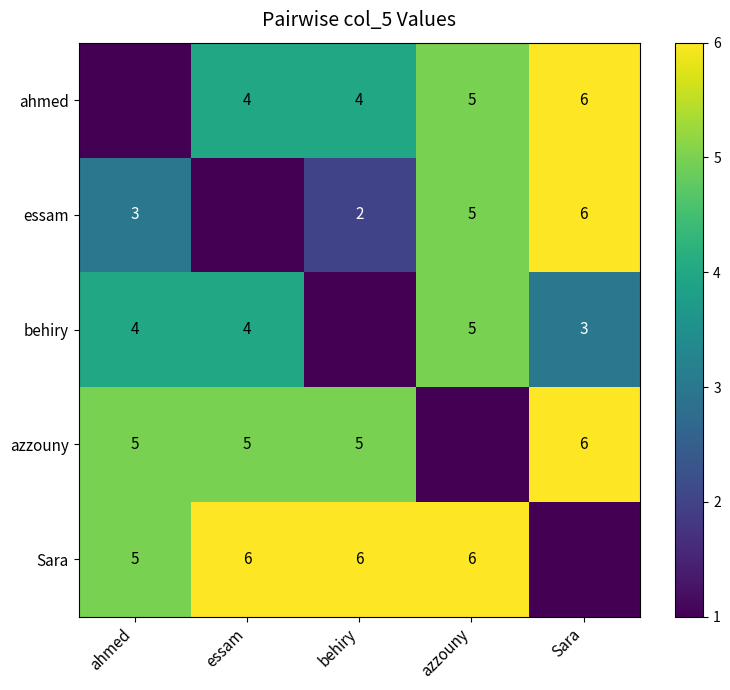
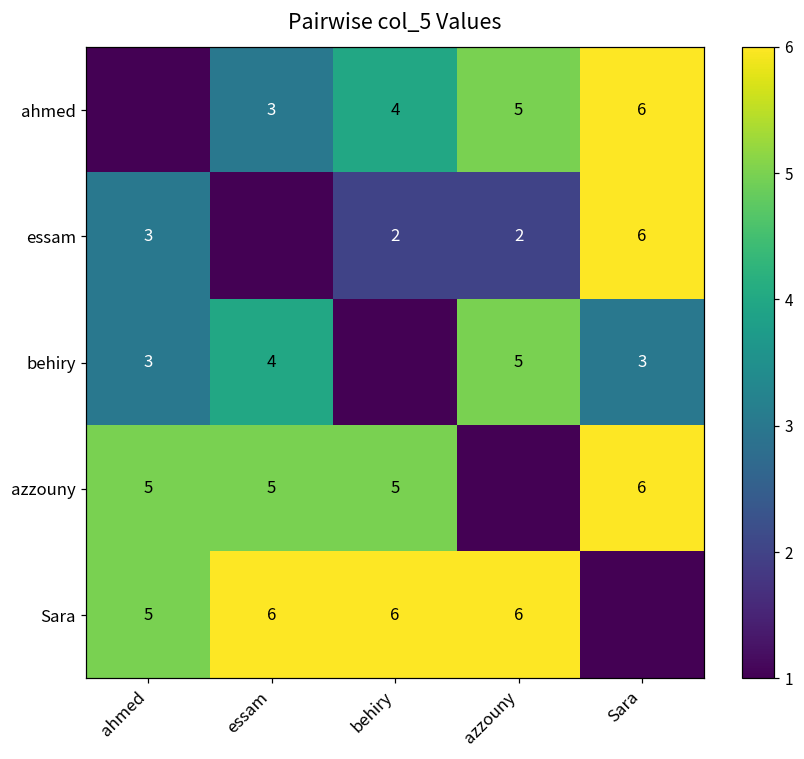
ahmed, essam: 4 -> 3
essam, azzouny: 5 -> 2
behiry, ahmed: 4 -> 3
